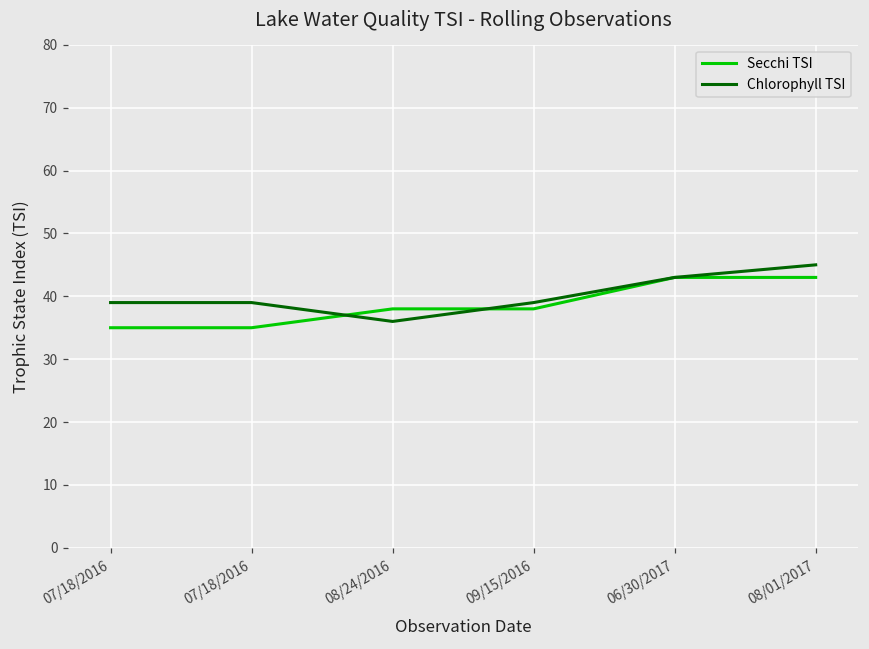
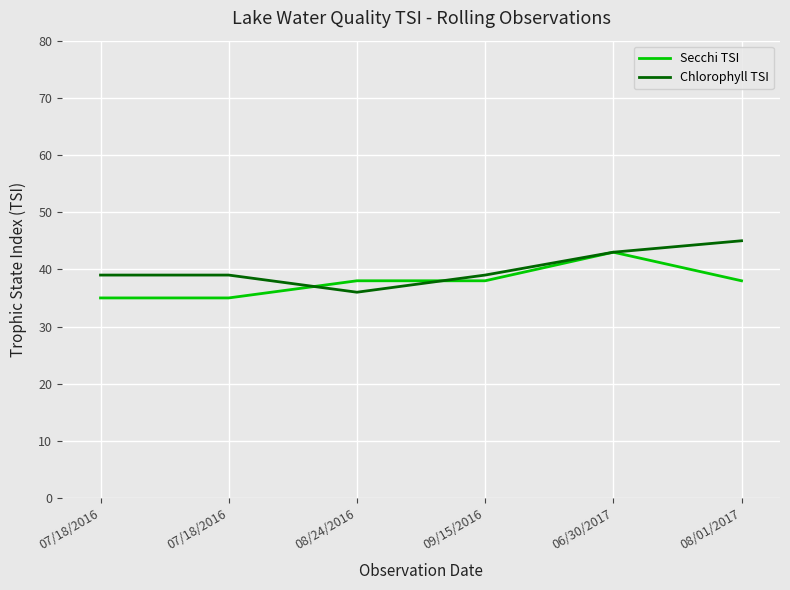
Secchi TSI, 08/01/2017: 43 -> 38
